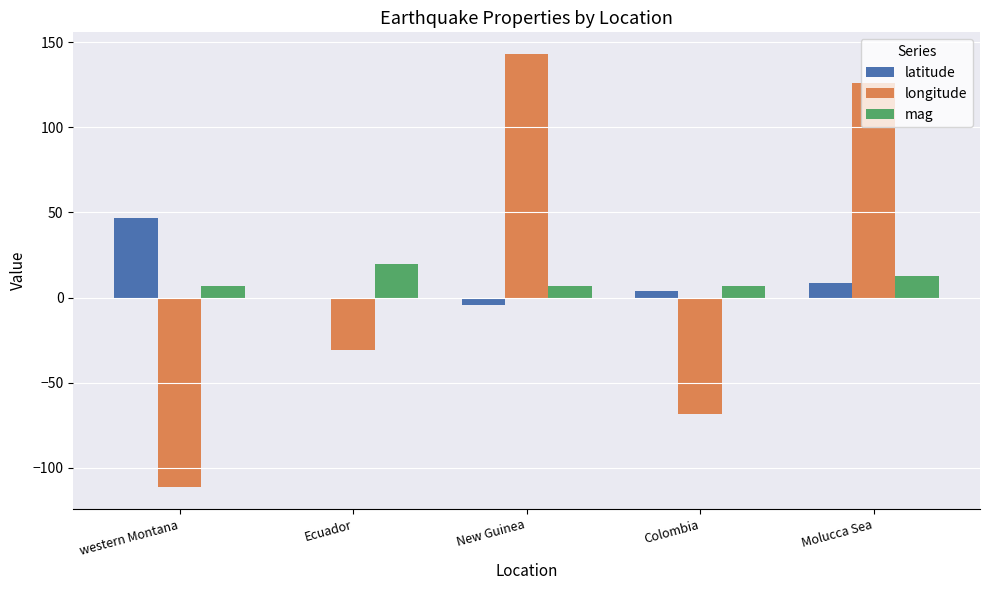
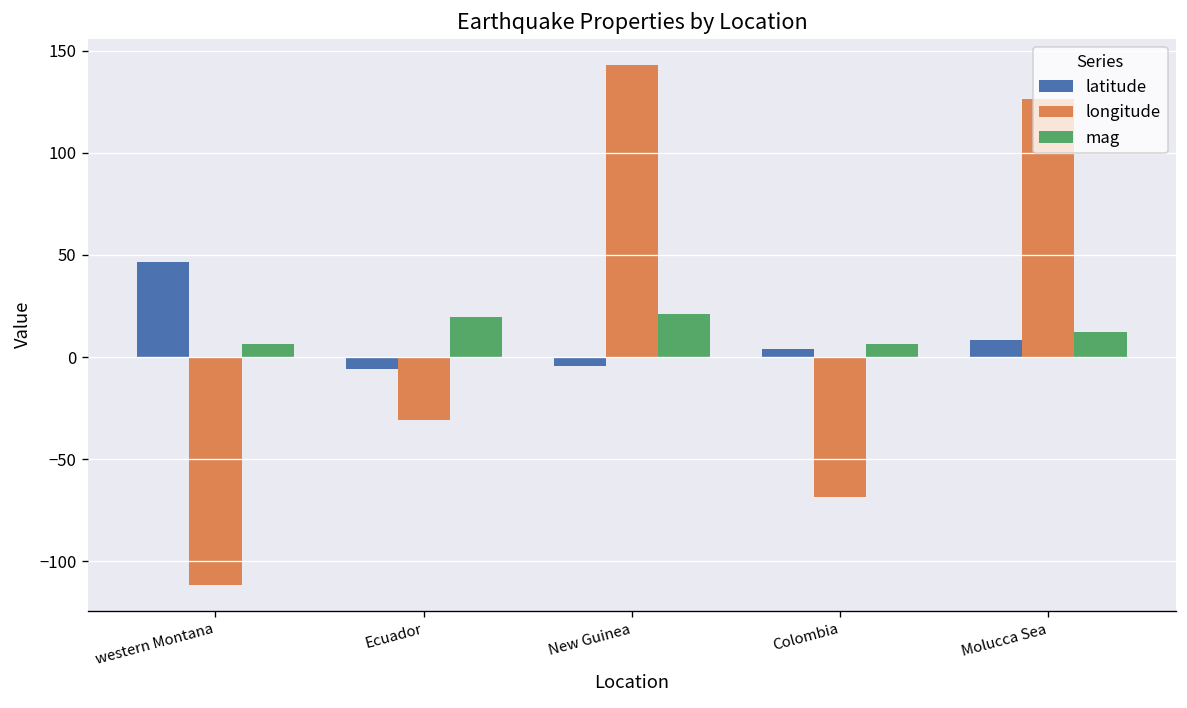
latitude, Ecuador: 0 -> -6
mag, New Guinea: 7 -> 21
